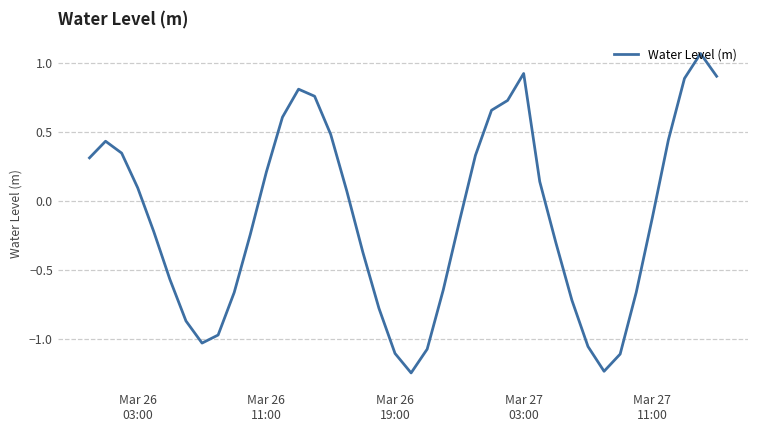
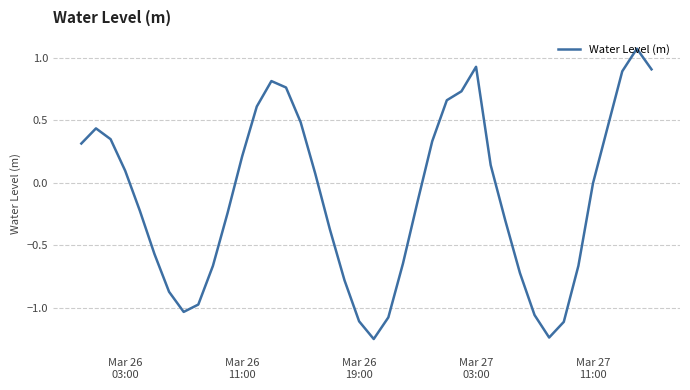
Mar 27 11:00: -0.12 -> 0.00
